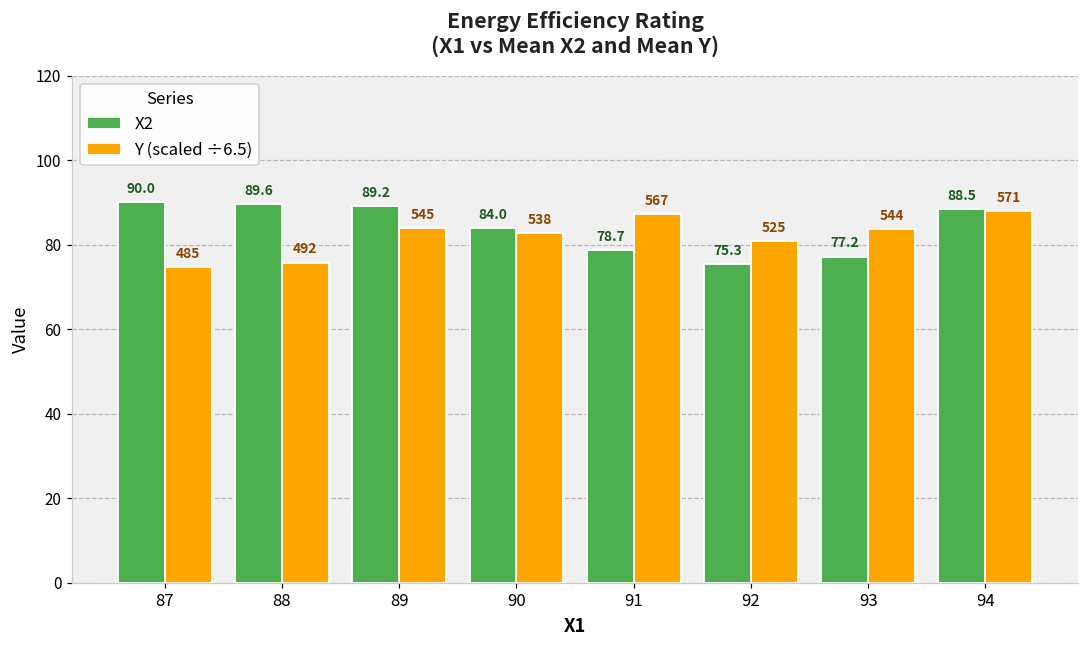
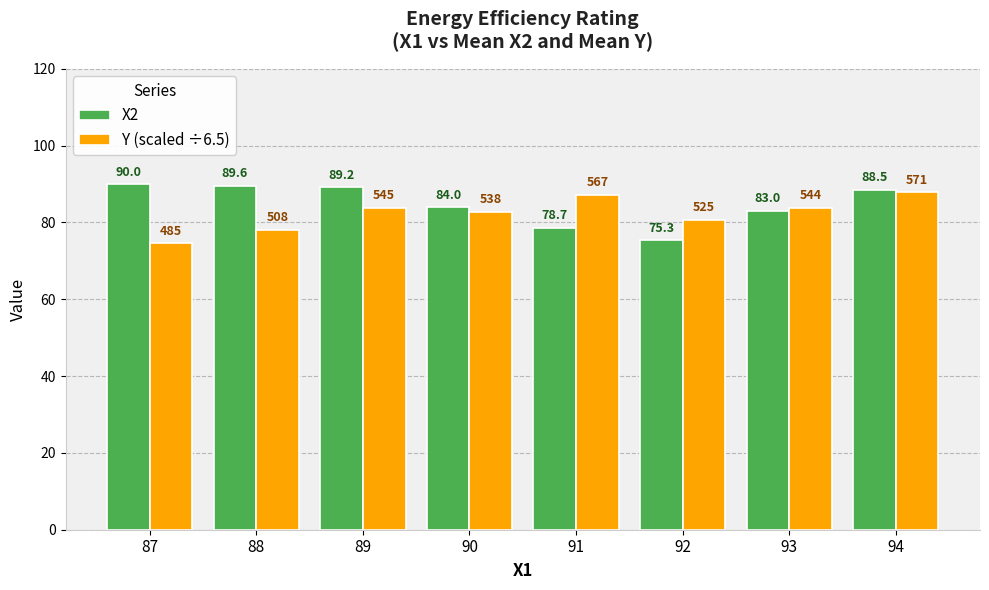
Y (scaled ÷6.5), 88: 492 -> 508
X2, 93: 77.2 -> 83.0
